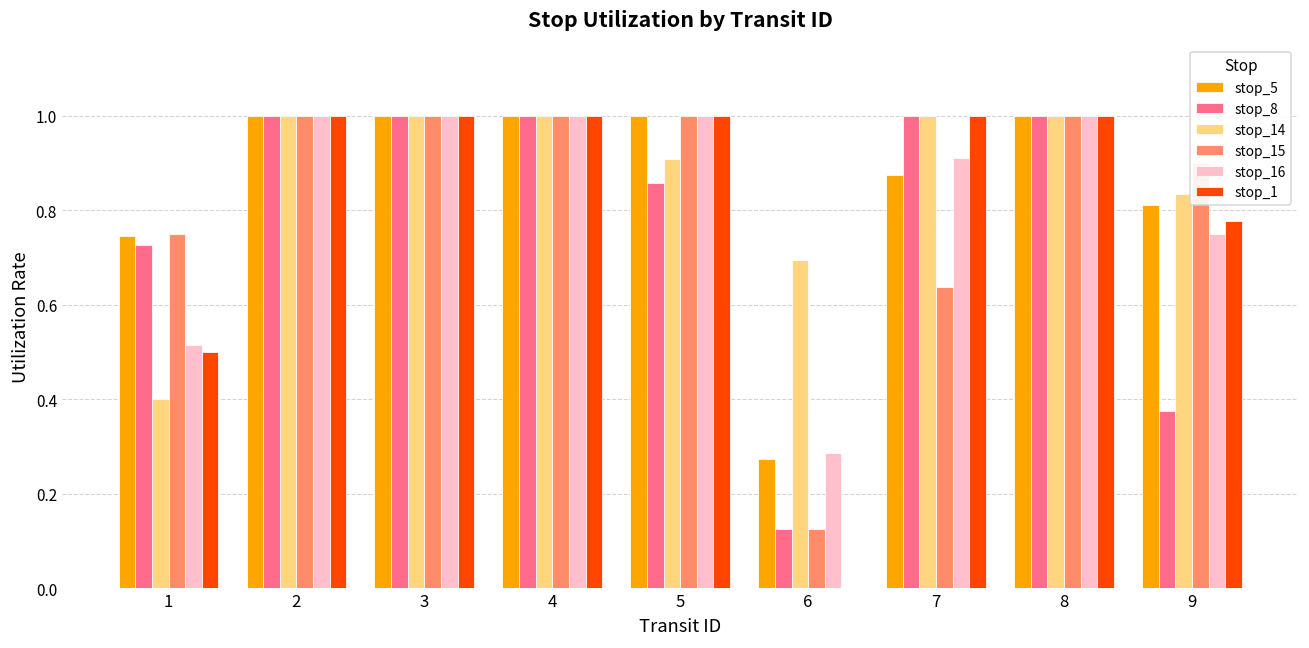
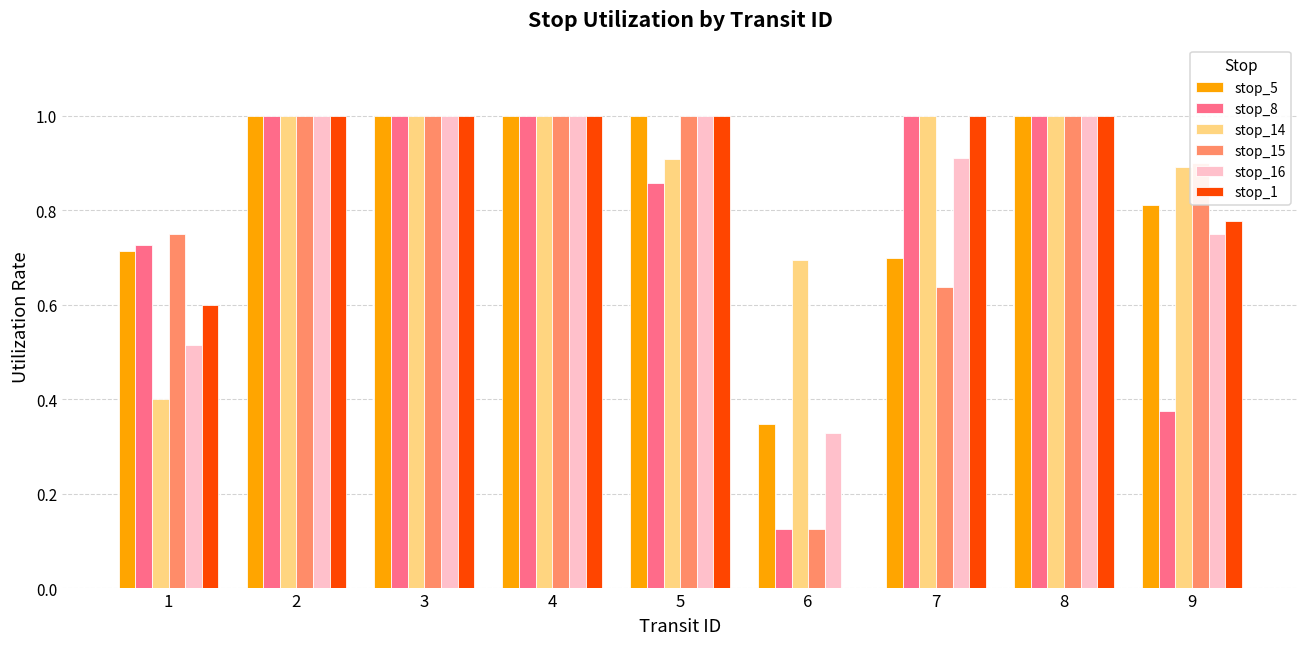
stop_5, 1: 0.74 -> 0.71
stop_1, 1: 0.5 -> 0.6
stop_5, 6: 0.27 -> 0.35
stop_16, 6: 0.29 -> 0.33
stop_5, 7: 0.88 -> 0.70
stop_14, 9: 0.83 -> 0.89
